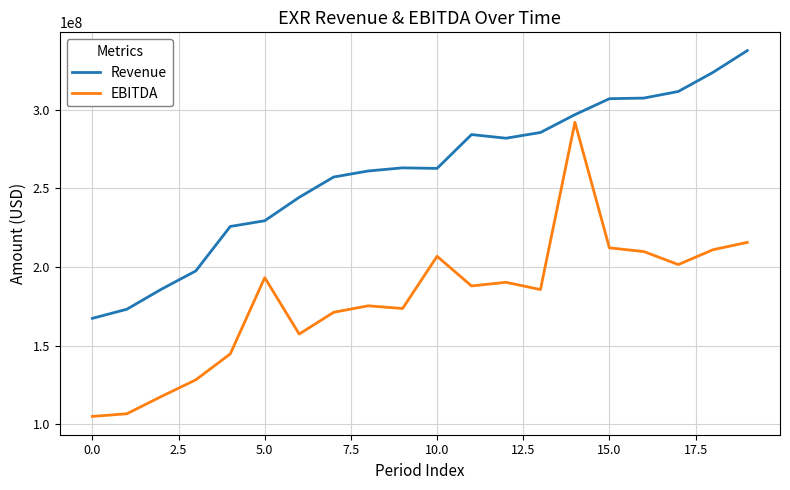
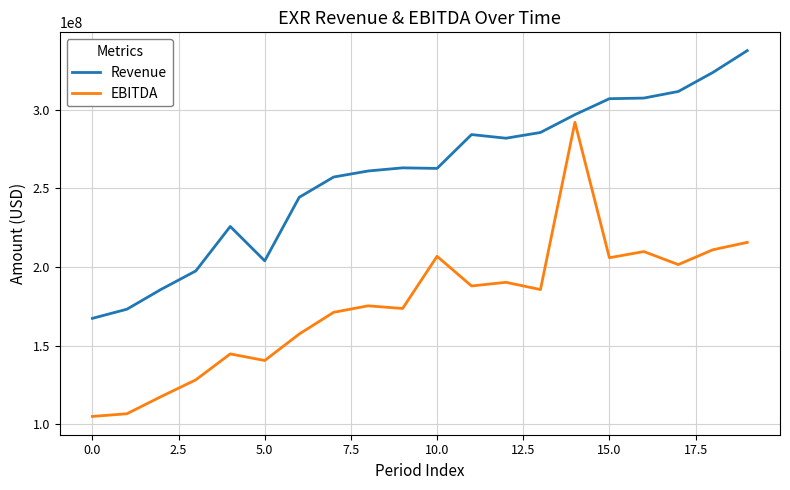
Revenue, 5.0: 229000000 -> 204000000
EBITDA, 5.0: 193000000 -> 141000000
EBITDA, 15.0: 212000000 -> 206000000
